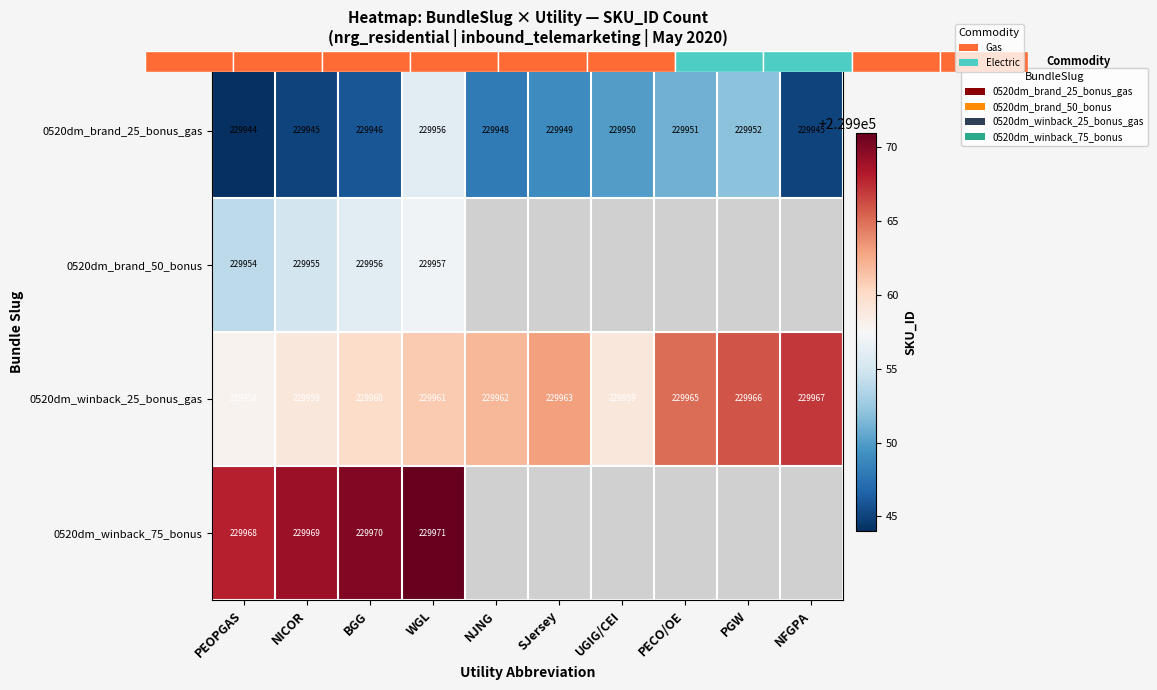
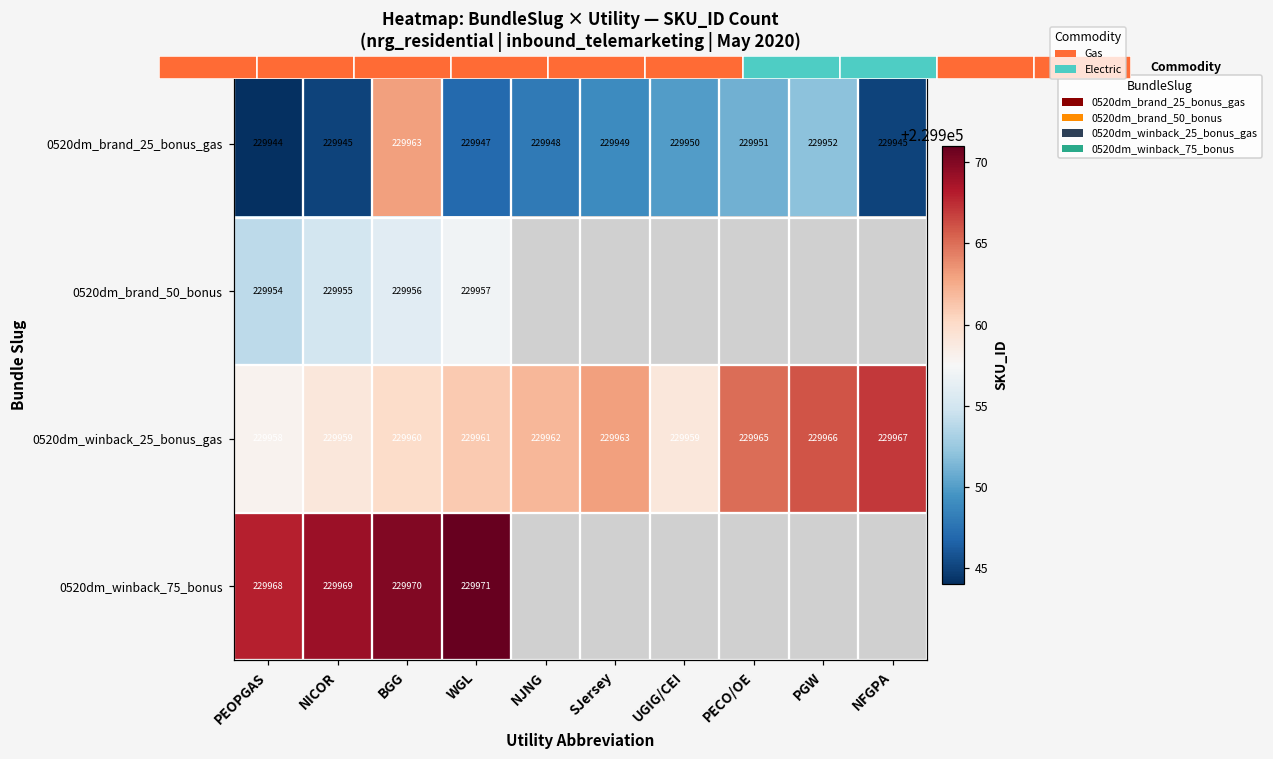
Heatmap: BundleSlug × Utility — SKU_ID Count (nrg_residential | inbound_telemarketing | May 2020), 0520dm_brand_25_bonus_gas, BGG: 229946 -> 229963
Heatmap: BundleSlug × Utility — SKU_ID Count (nrg_residential | inbound_telemarketing | May 2020), 0520dm_brand_25_bonus_gas, WGL: 229956 -> 229947
